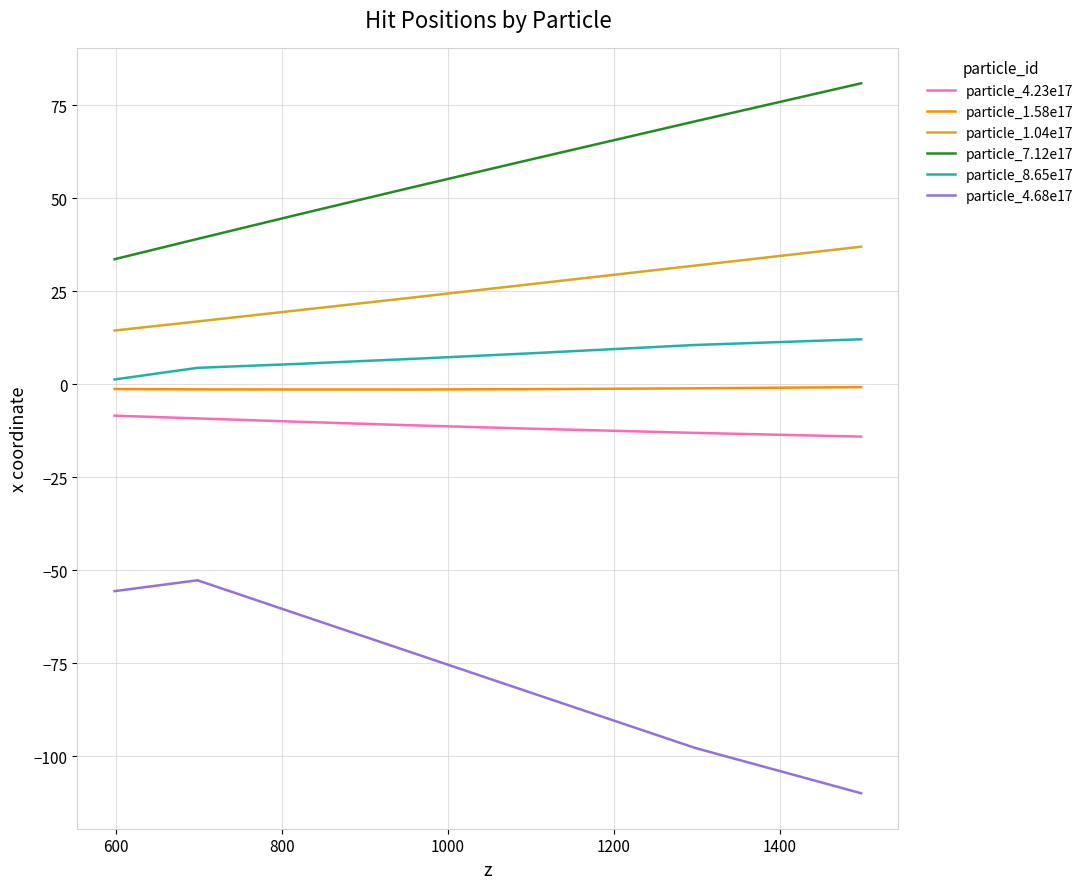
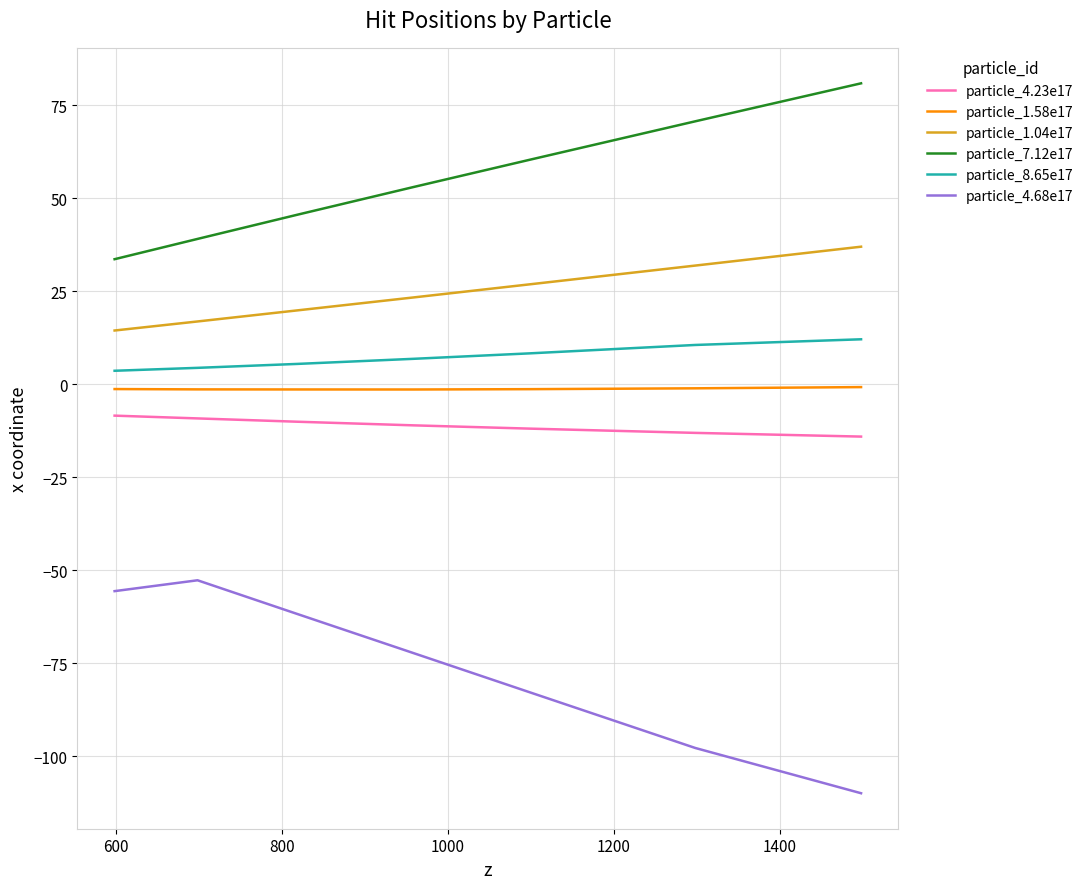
particle_8.65e17, 600: 1 -> 4
